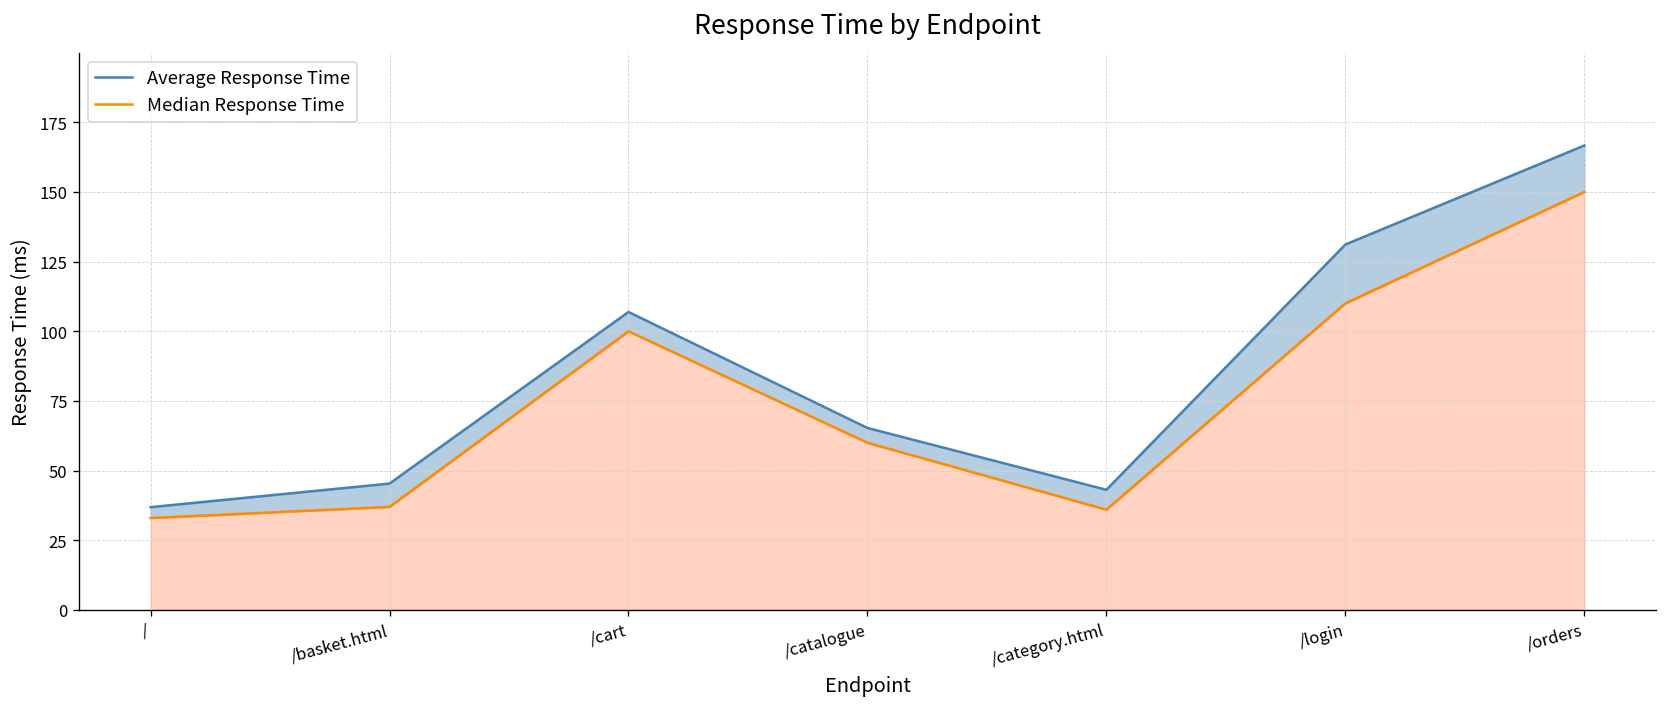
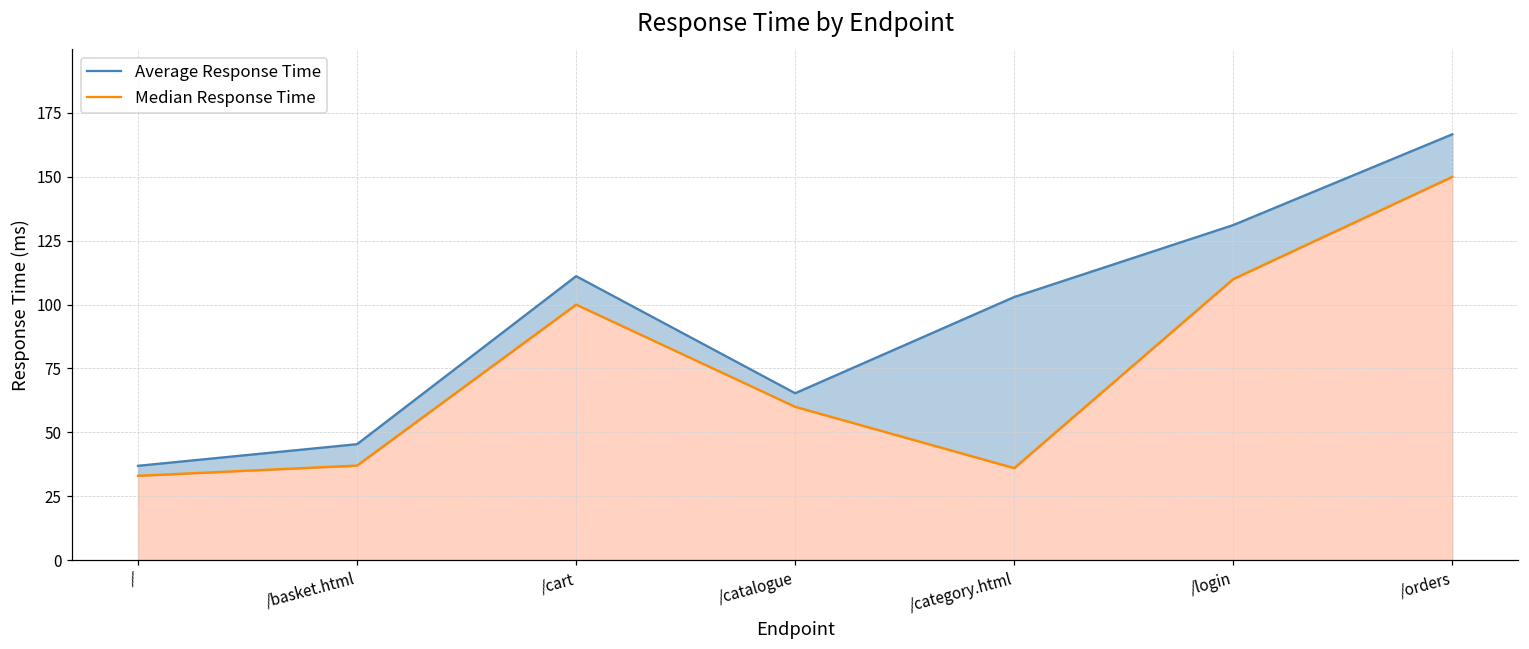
Average Response Time, /cart: 107 -> 111
Average Response Time, /category.html: 43 -> 103
